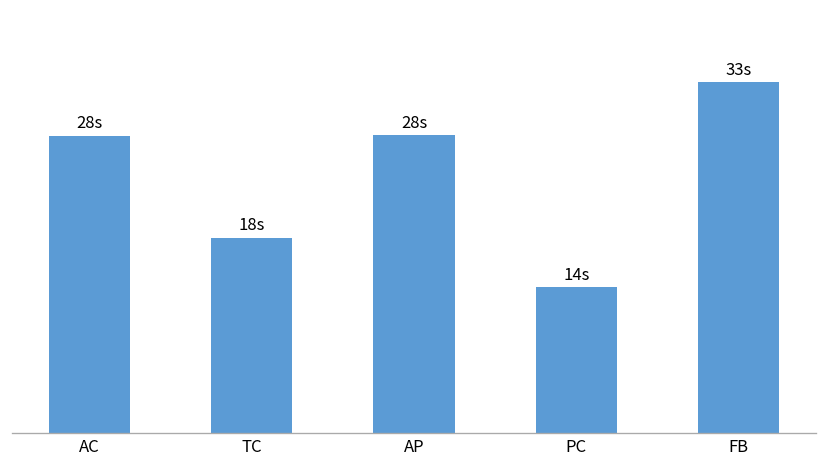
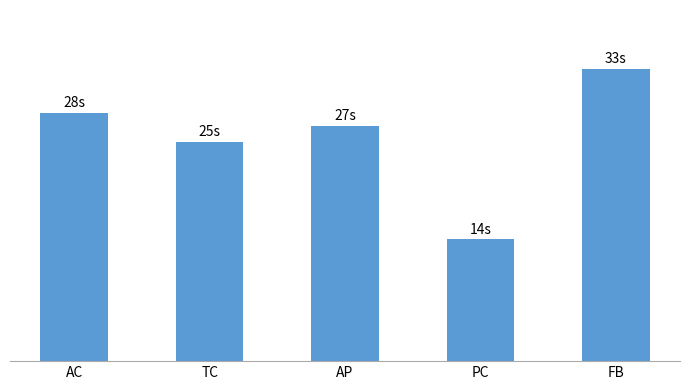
TC: 18s -> 25s
AP: 28s -> 27s
